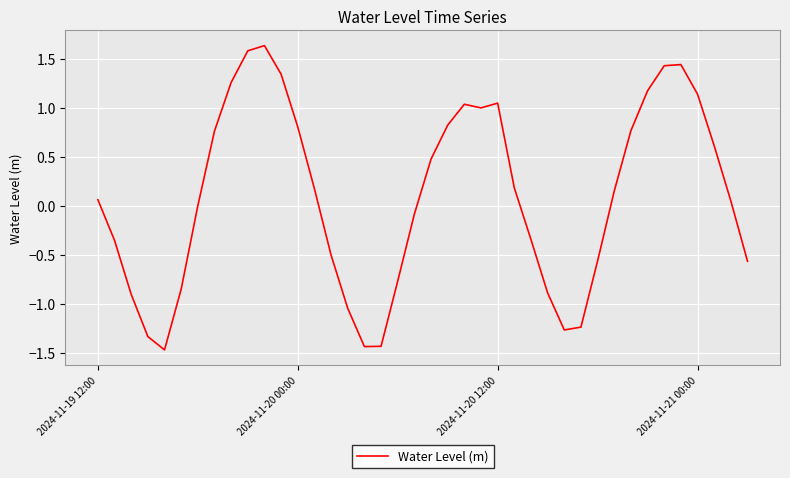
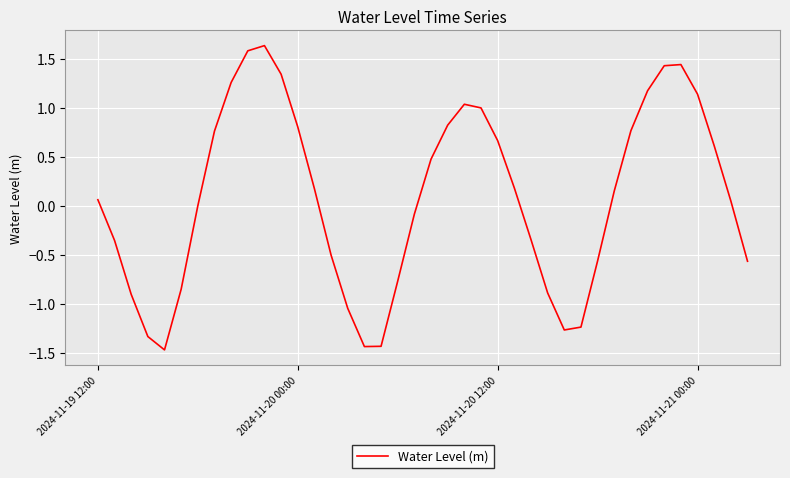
2024-11-20 12:00: 1.0 -> 0.7
